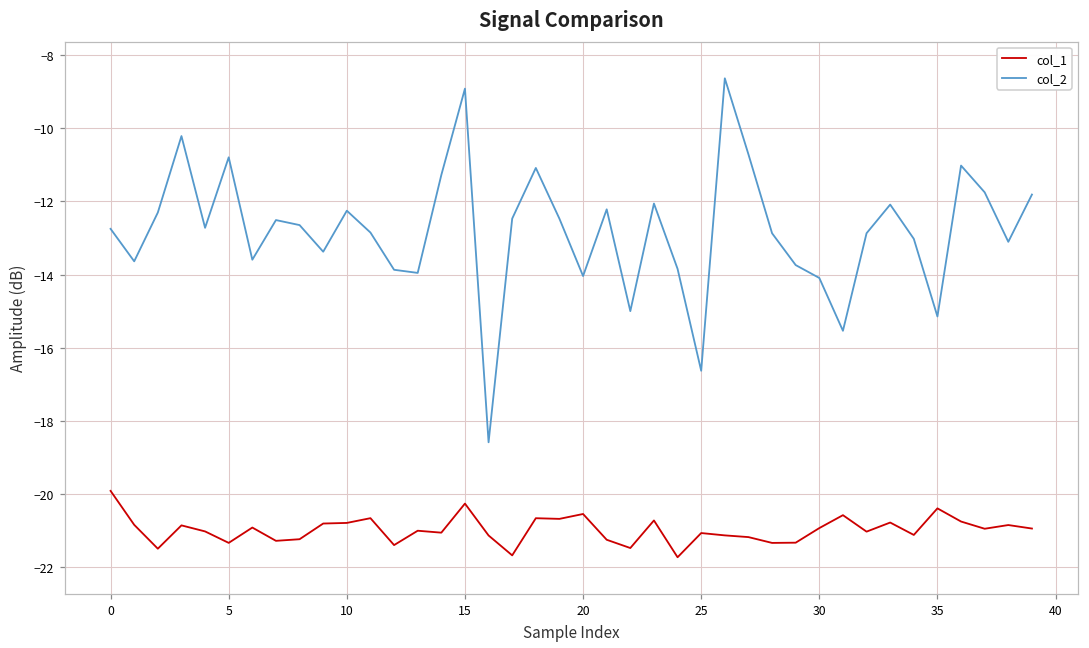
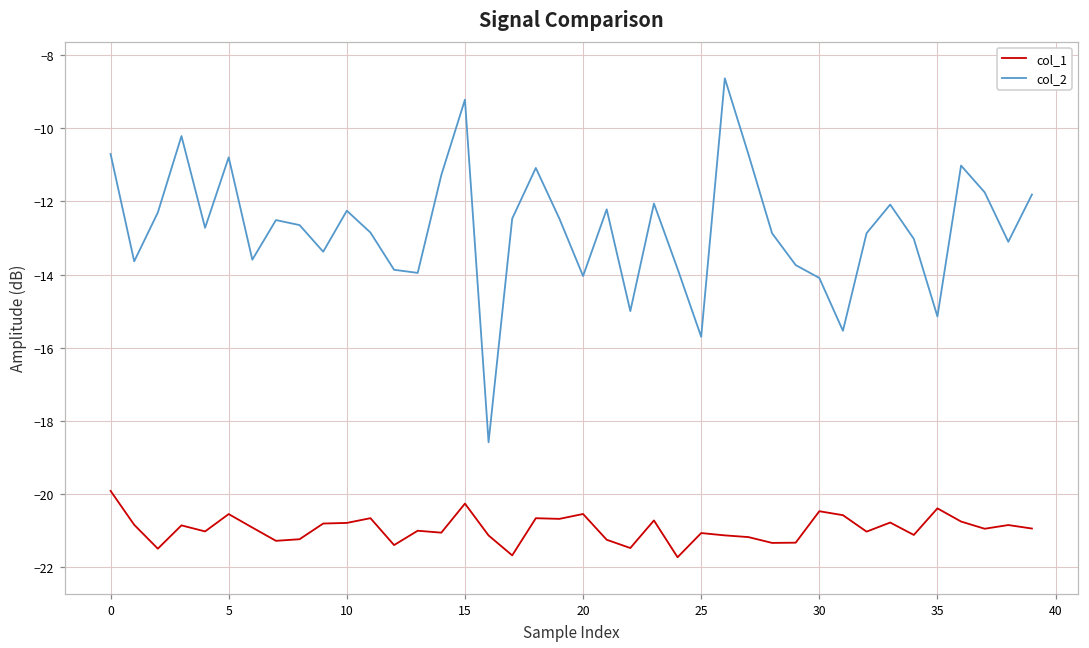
col_2, 0: -12.7 -> -10.7
col_1, 5: -21.3 -> -20.6
col_2, 15: -8.9 -> -9.2
col_2, 25: -16.6 -> -15.7
col_1, 30: -20.9 -> -20.5
